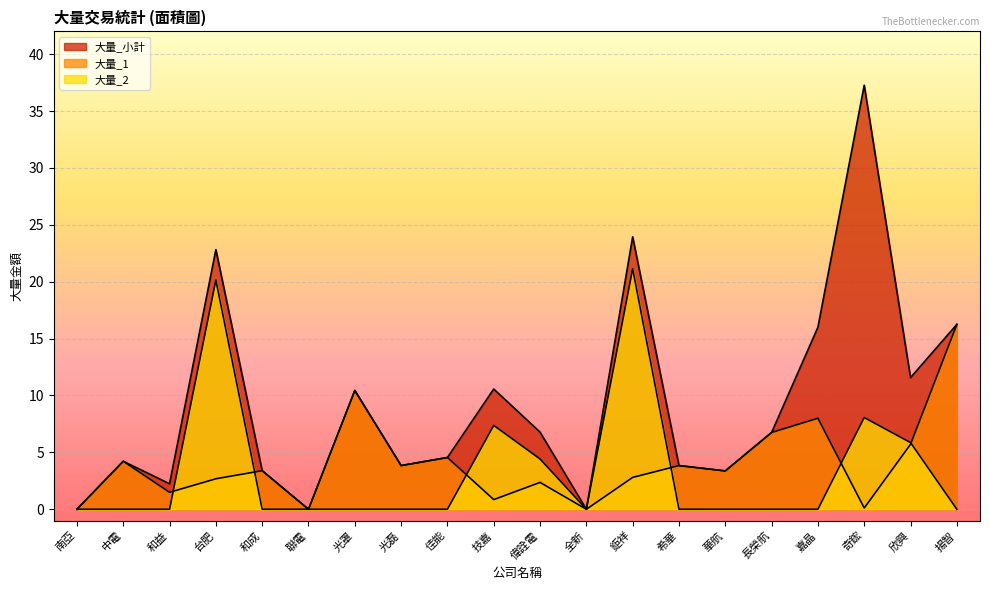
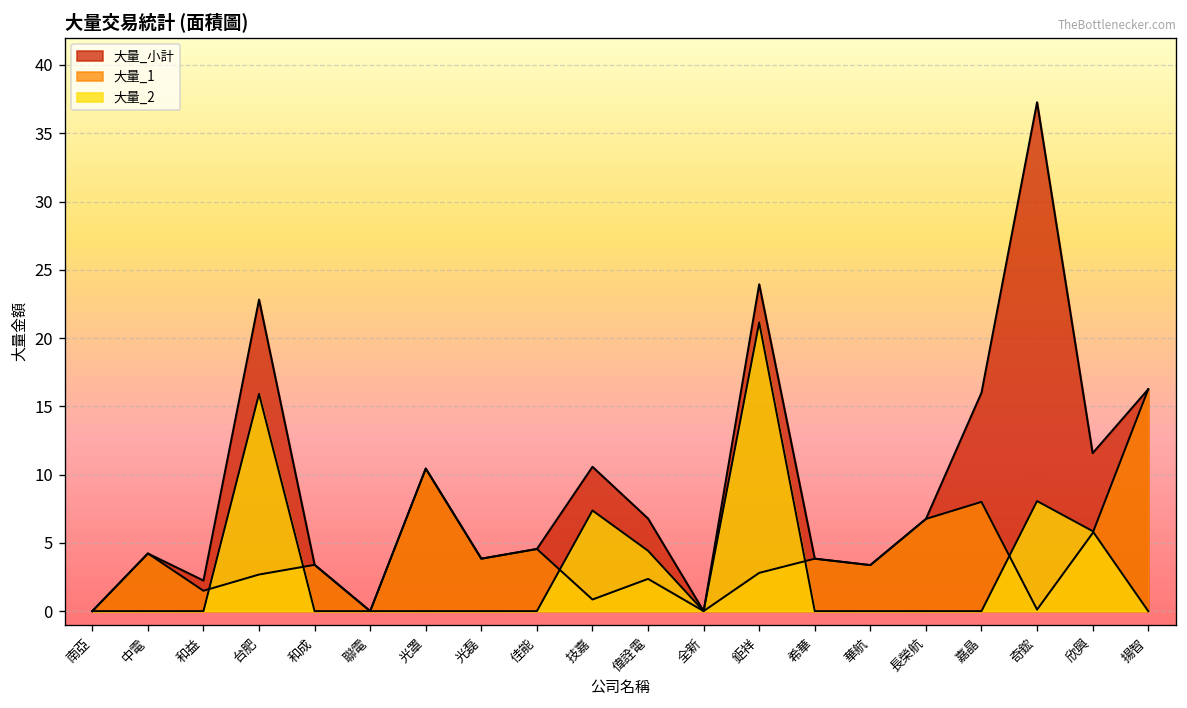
大量_2, 台肥: 20.1 -> 15.9
